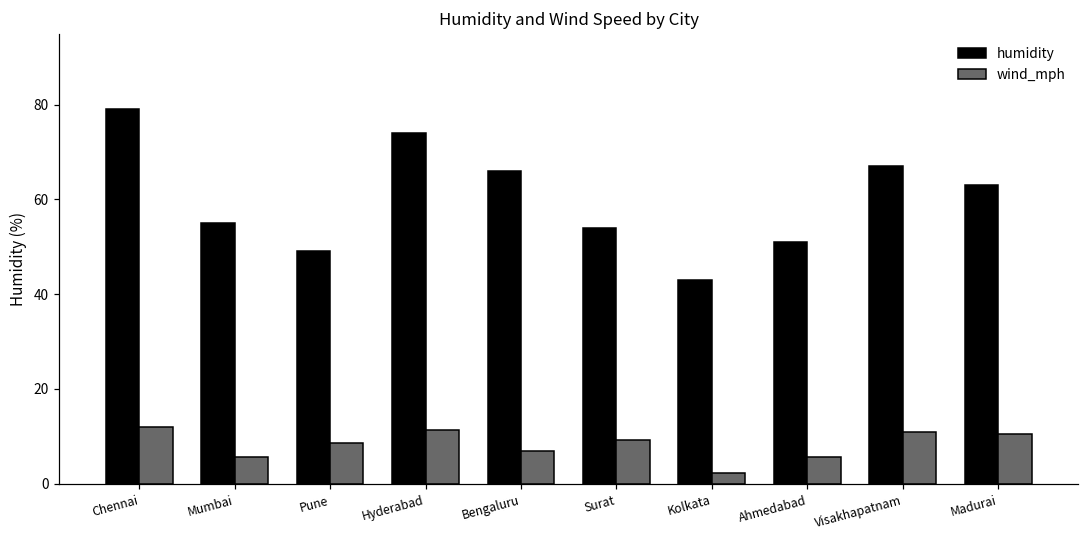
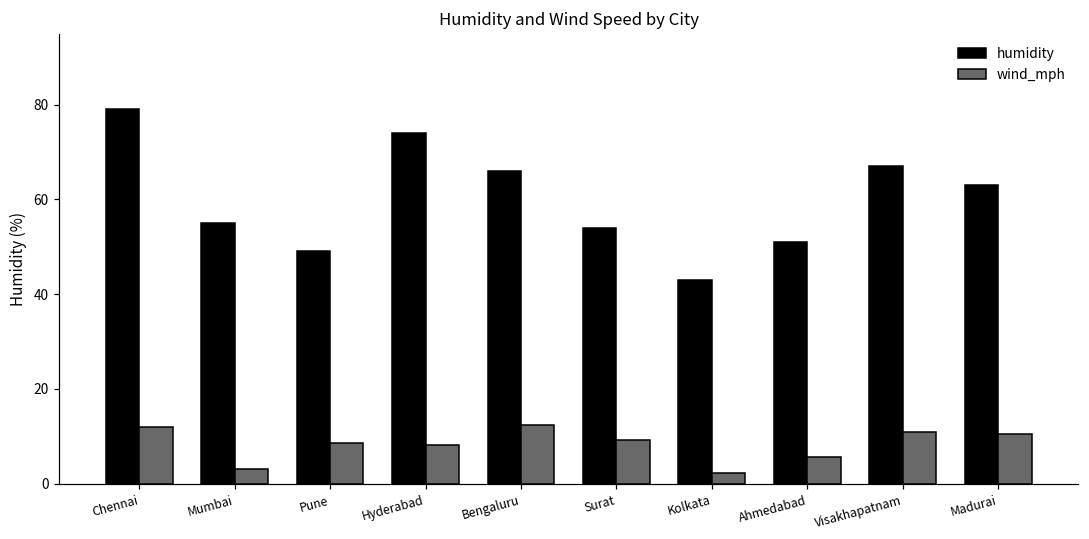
wind_mph, Mumbai: 6 -> 3
wind_mph, Hyderabad: 11 -> 8
wind_mph, Bengaluru: 7 -> 12
